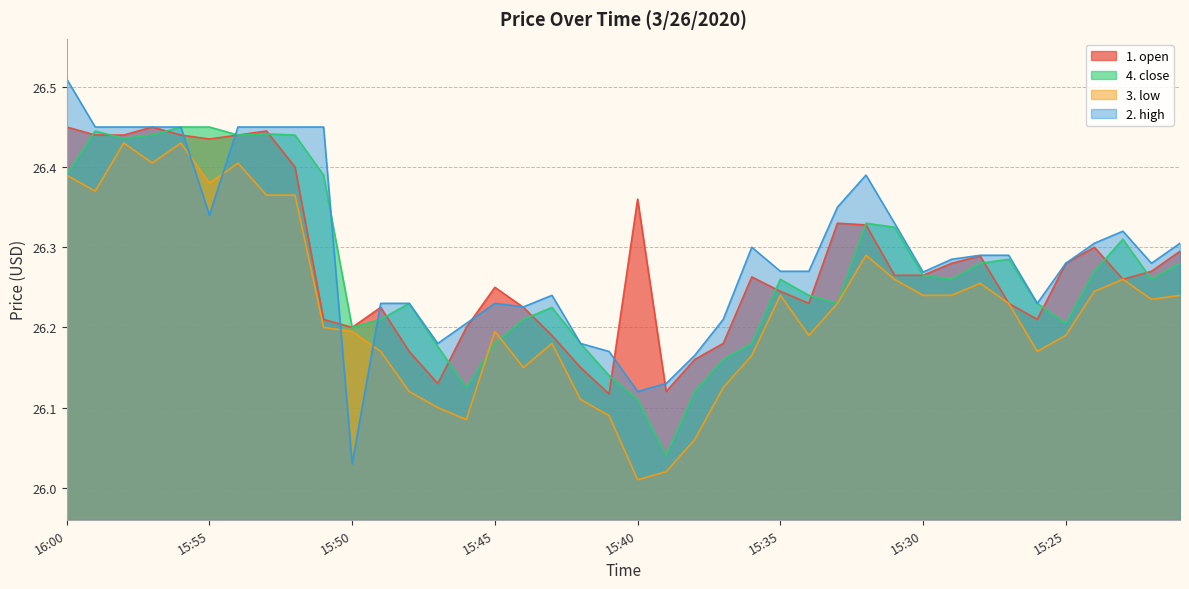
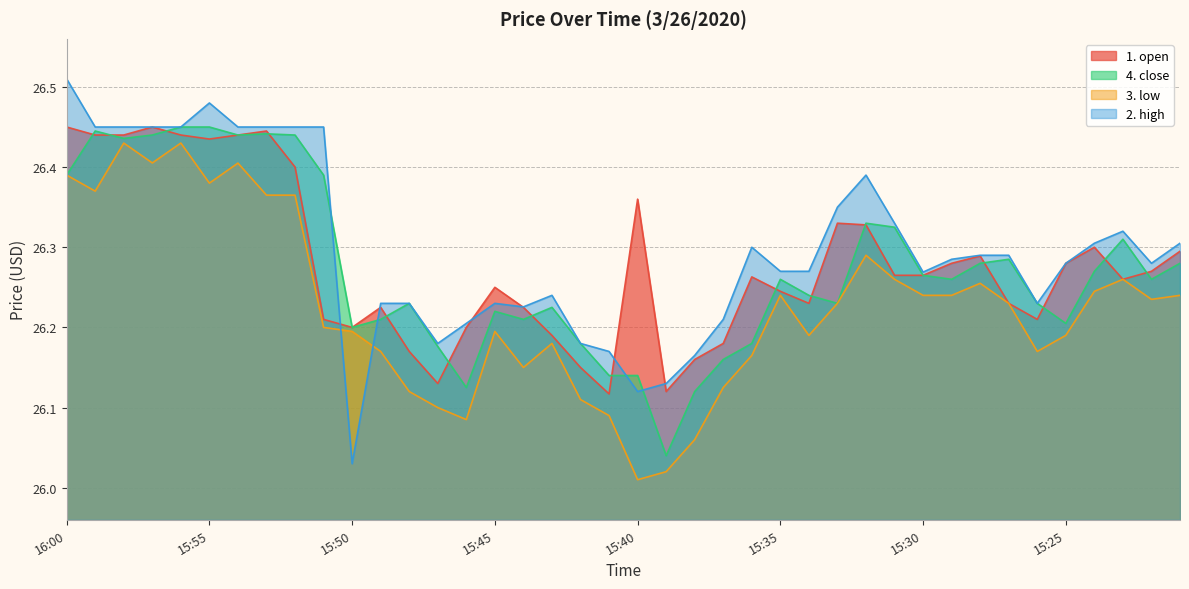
2. high, 15:55: 26.34 -> 26.48
4. close, 15:45: 26.18 -> 26.22
4. close, 15:40: 26.11 -> 26.14
